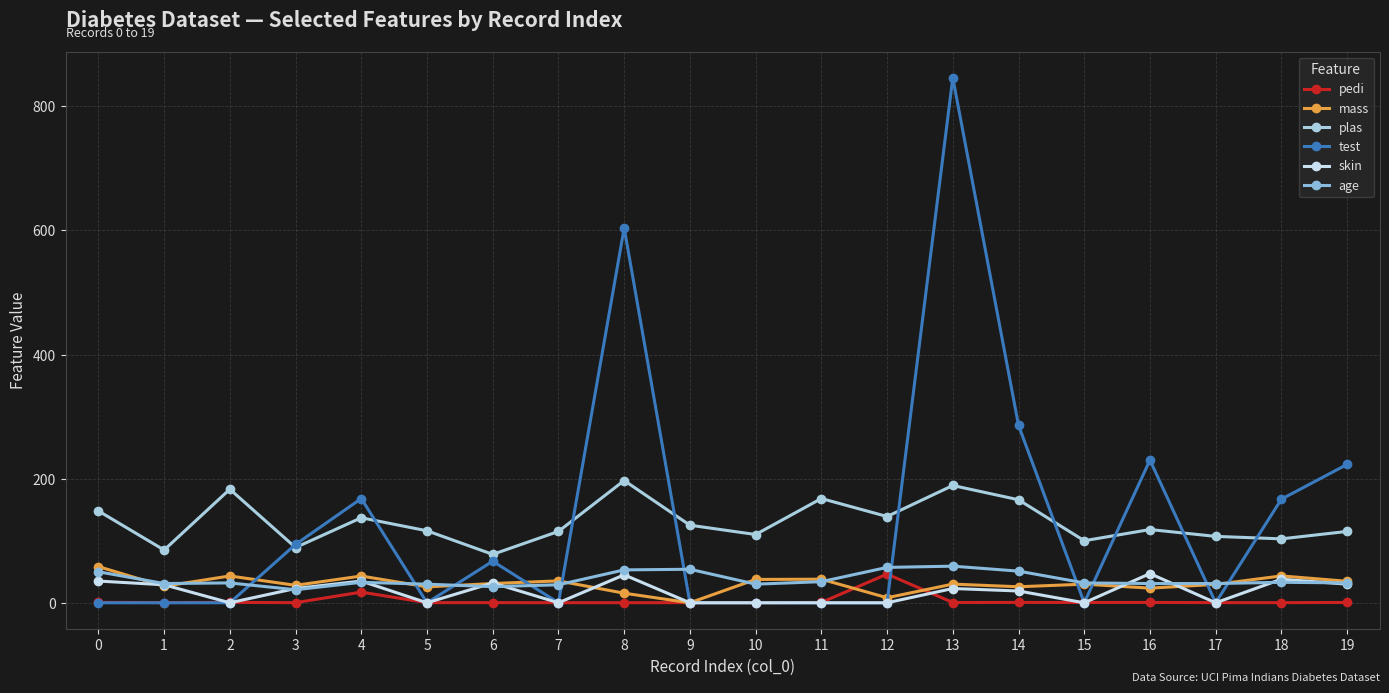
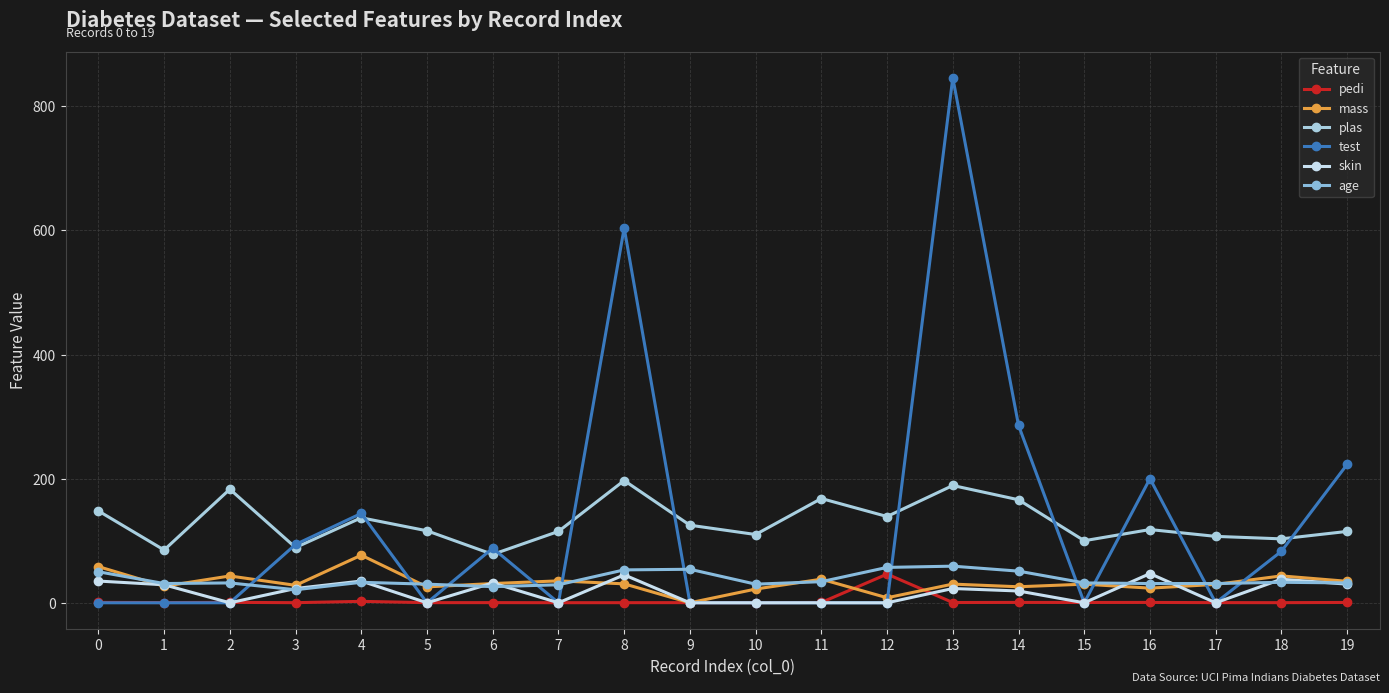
pedi, 4: 20 -> 0
mass, 4: 40 -> 80
test, 4: 170 -> 140
test, 6: 70 -> 90
mass, 8: 20 -> 30
mass, 10: 40 -> 20
test, 16: 230 -> 200
test, 18: 170 -> 80
